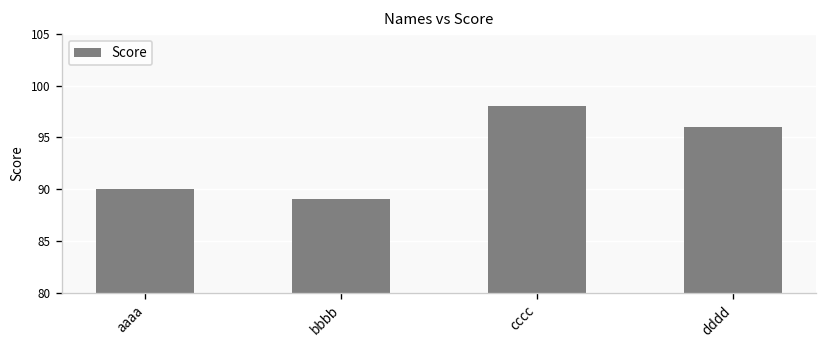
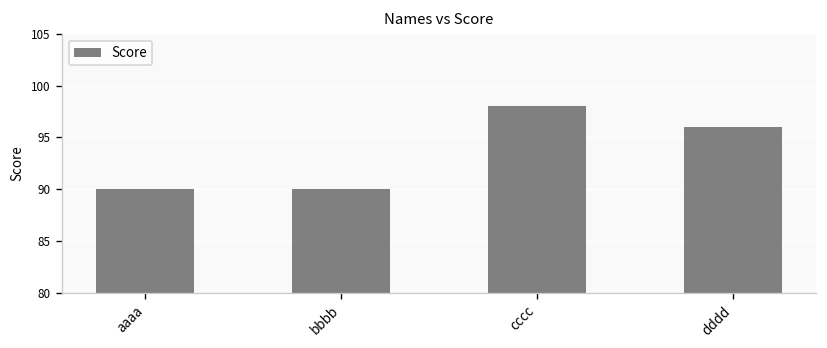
bbbb: 89 -> 90
